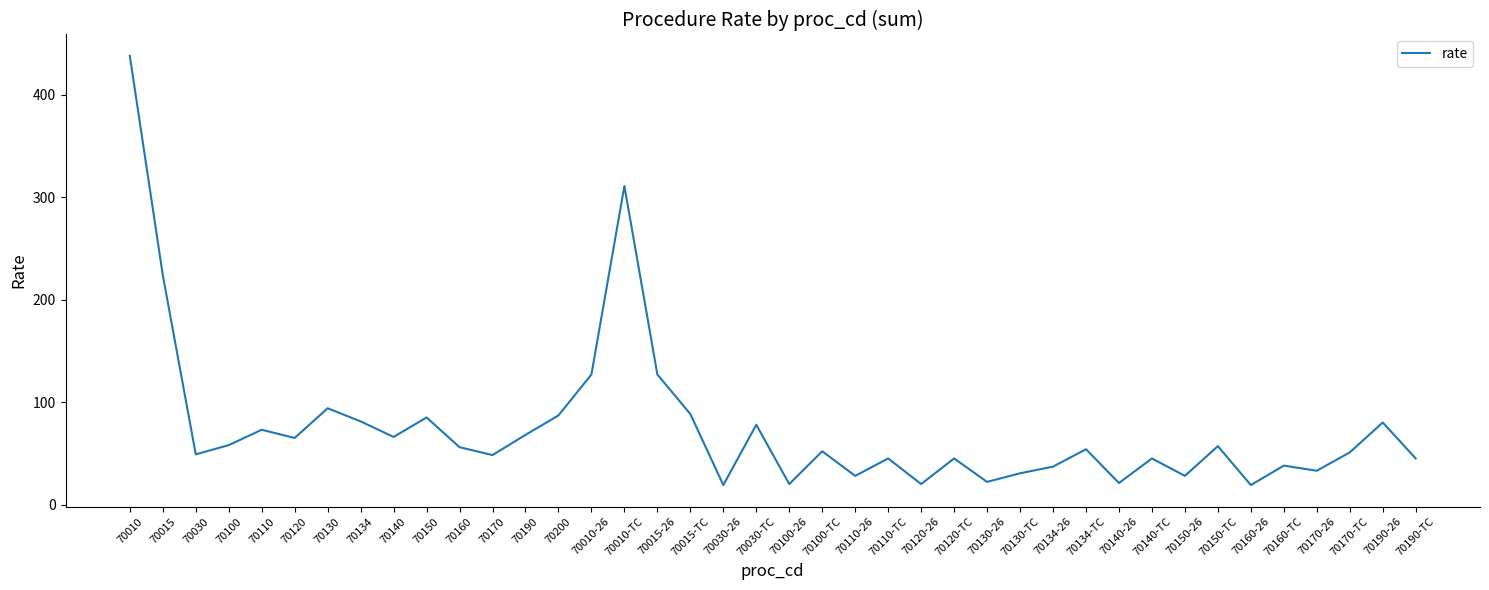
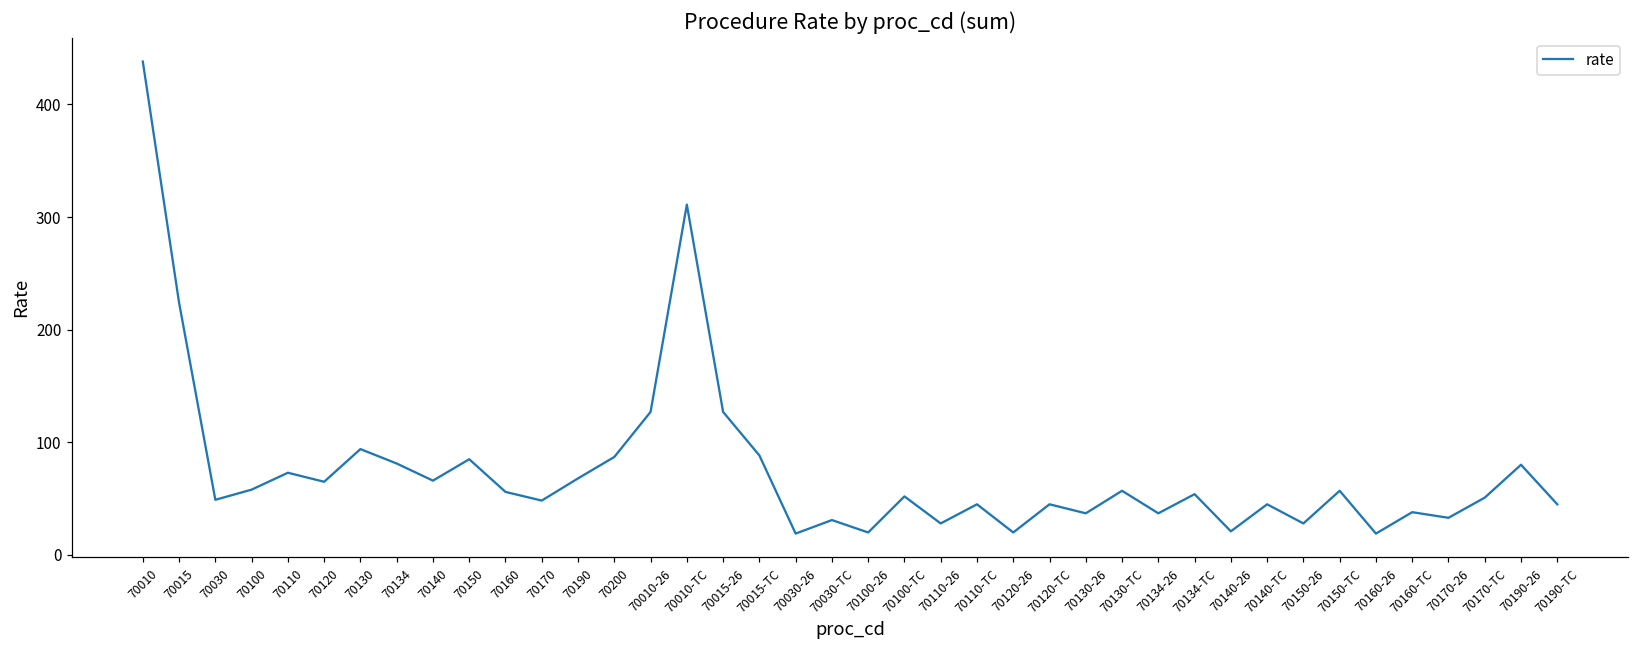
70030-TC: 78 -> 31
70130-26: 22 -> 37
70130-TC: 31 -> 57
